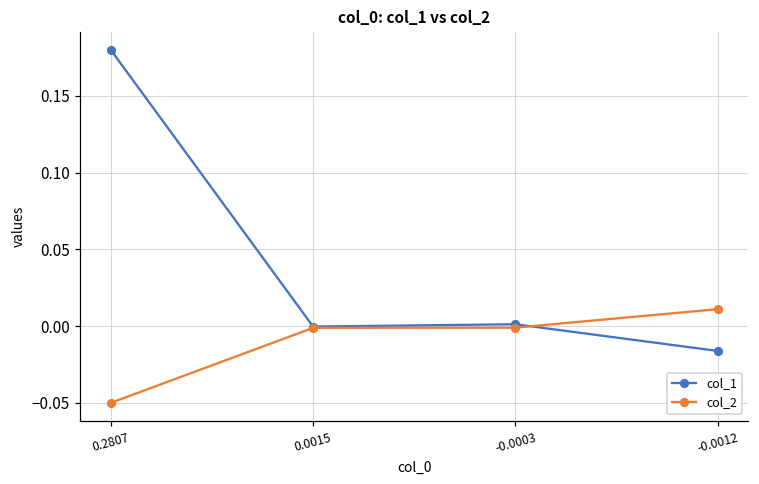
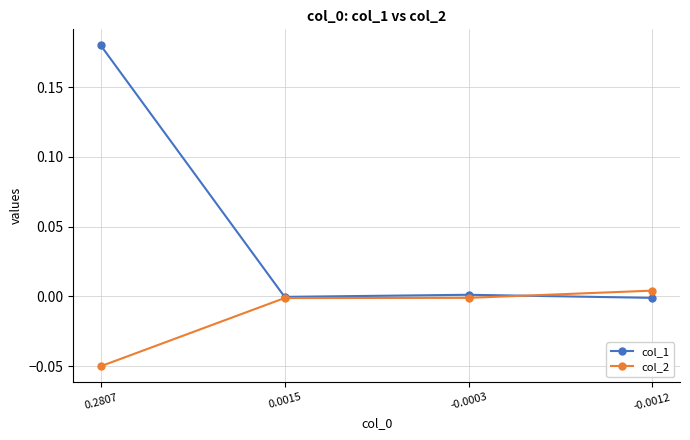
col_1, -0.0012: -0.016 -> -0.001
col_2, -0.0012: 0.011 -> 0.004
